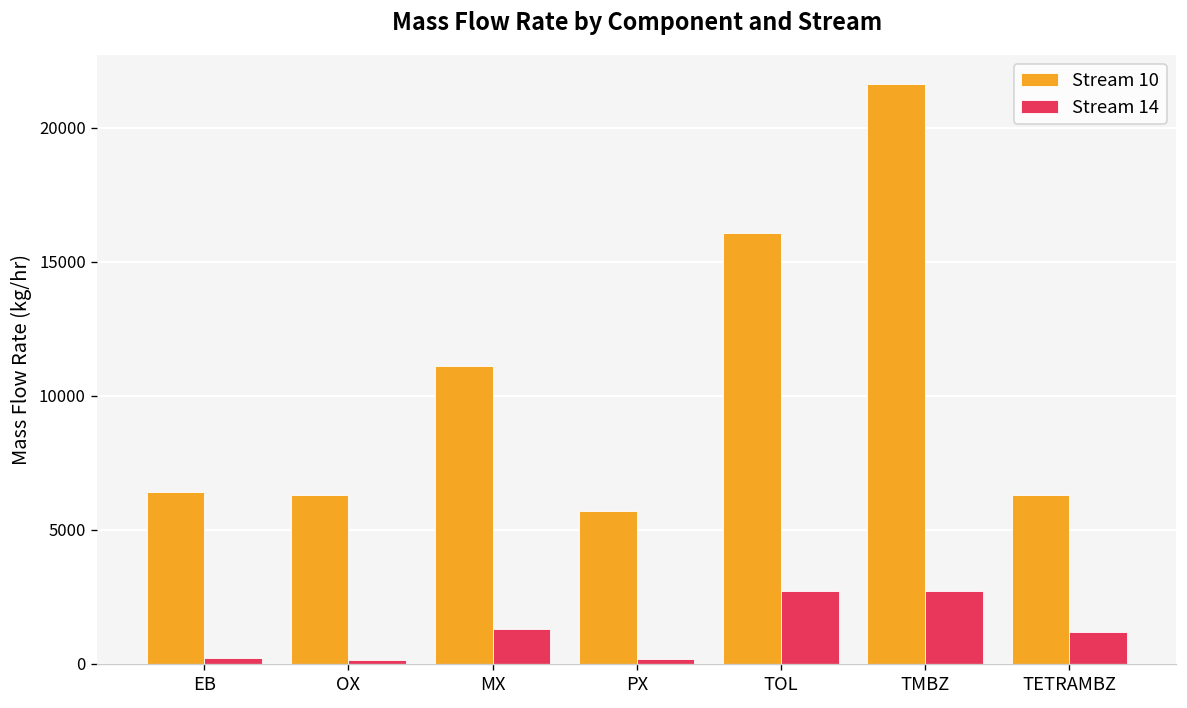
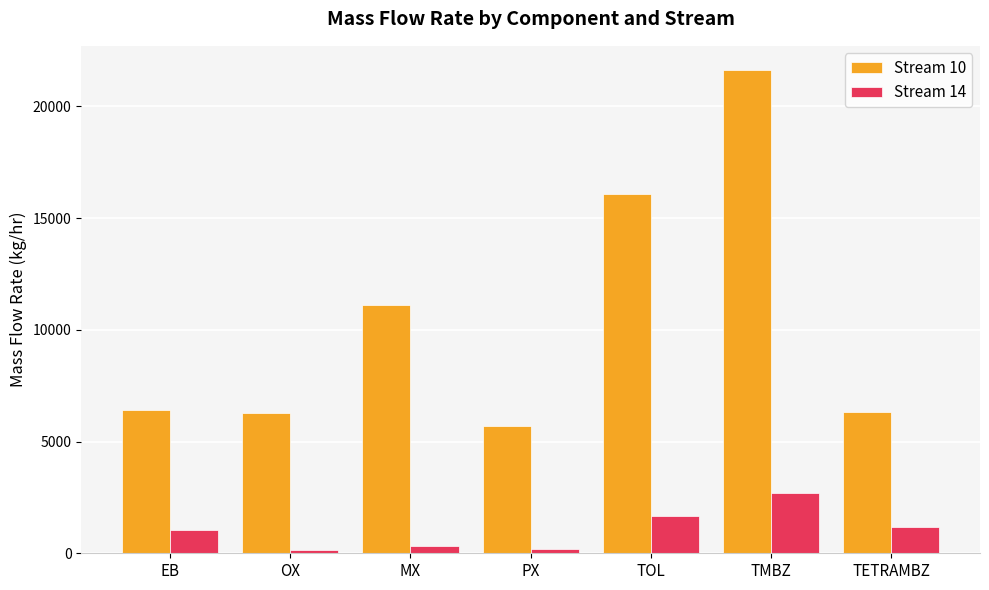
Stream 14, EB: 200 -> 1100
Stream 14, MX: 1300 -> 300
Stream 14, TOL: 2700 -> 1700
